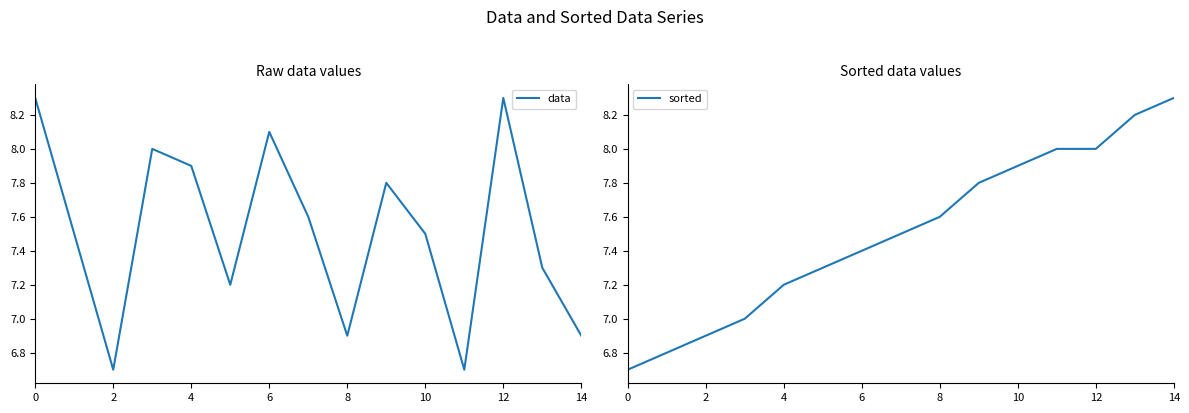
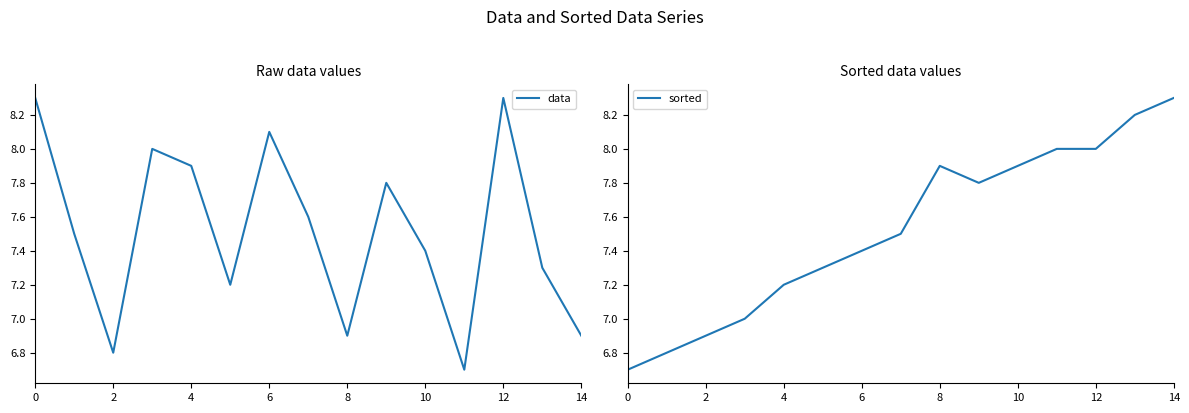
Raw data values, 2: 6.7 -> 6.8
Raw data values, 10: 7.5 -> 7.4
Sorted data values, 8: 7.6 -> 7.9
